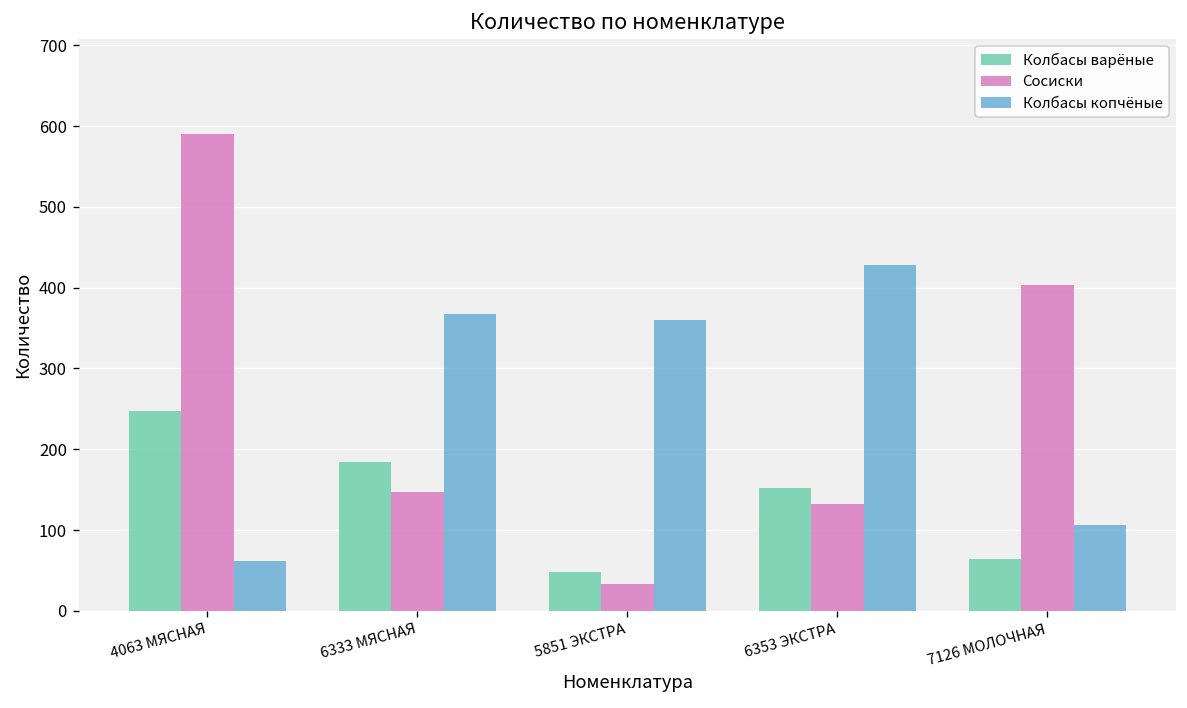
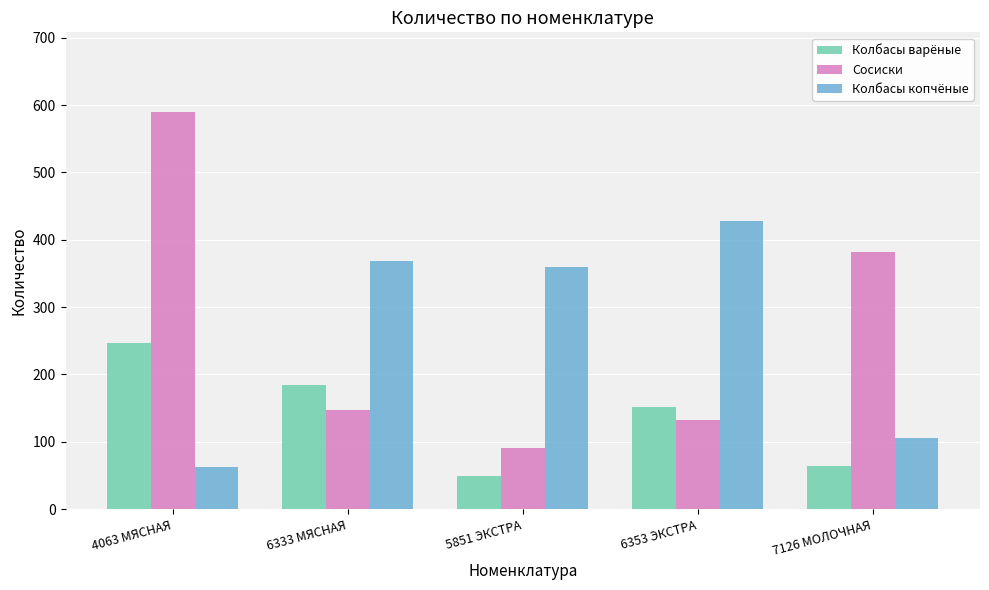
Сосиски, 5851 ЭКСТРА: 30 -> 90
Сосиски, 7126 МОЛОЧНАЯ: 400 -> 380
